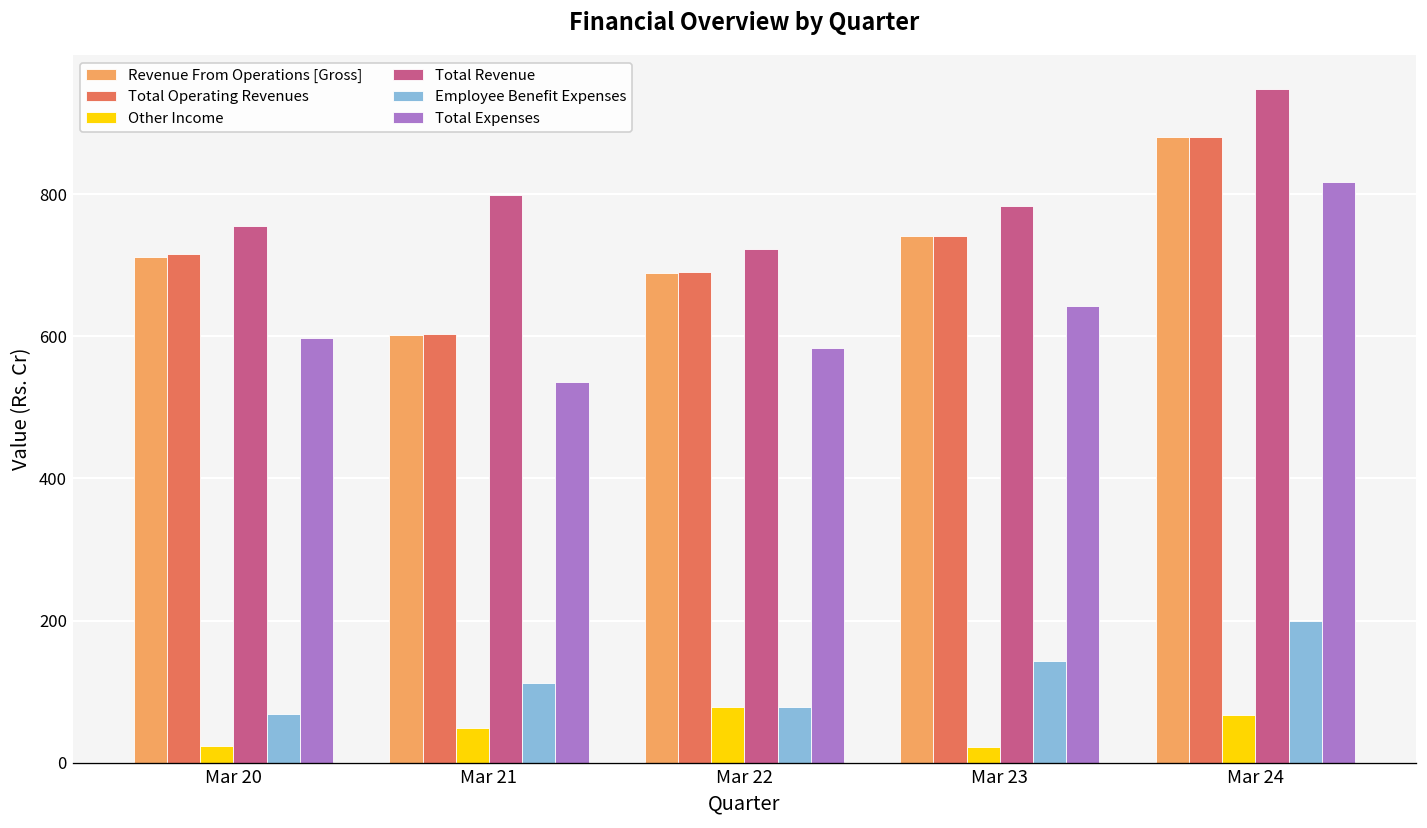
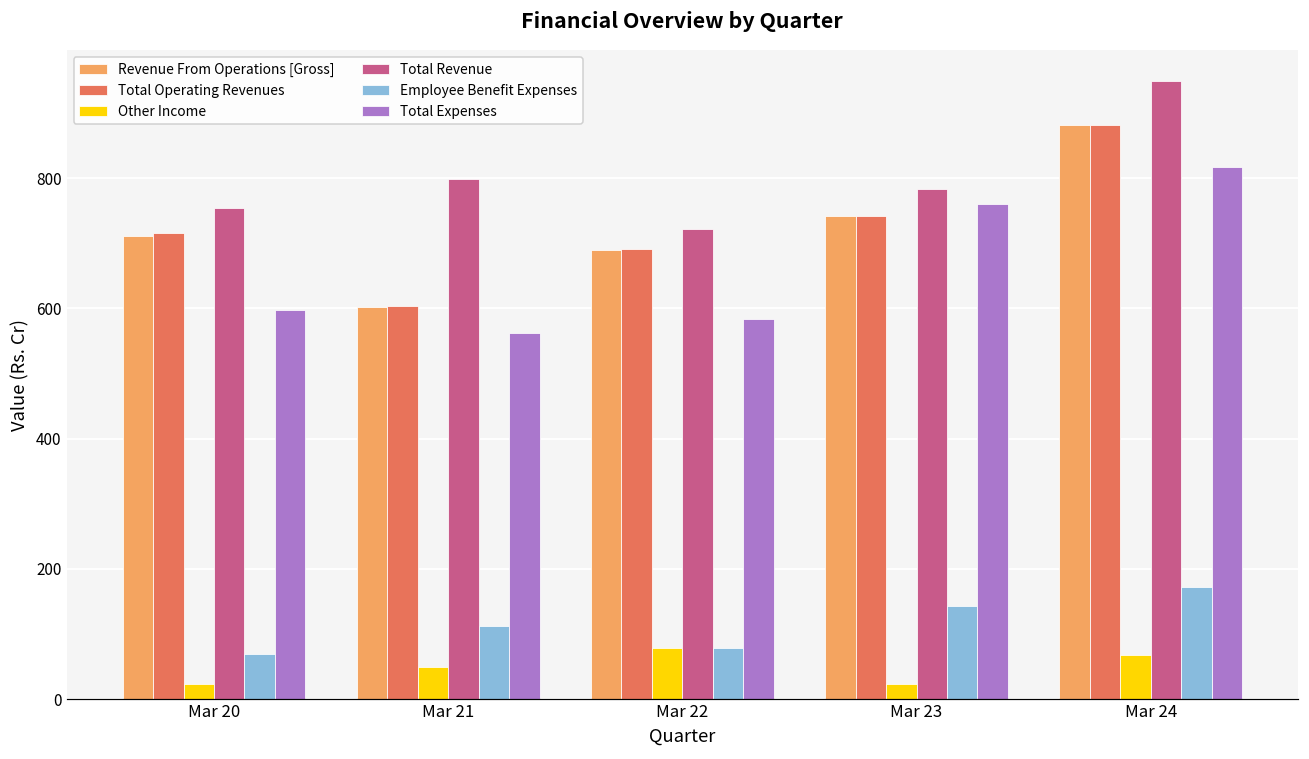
Total Expenses, Mar 21: 540 -> 560
Total Expenses, Mar 23: 640 -> 760
Employee Benefit Expenses, Mar 24: 200 -> 170
